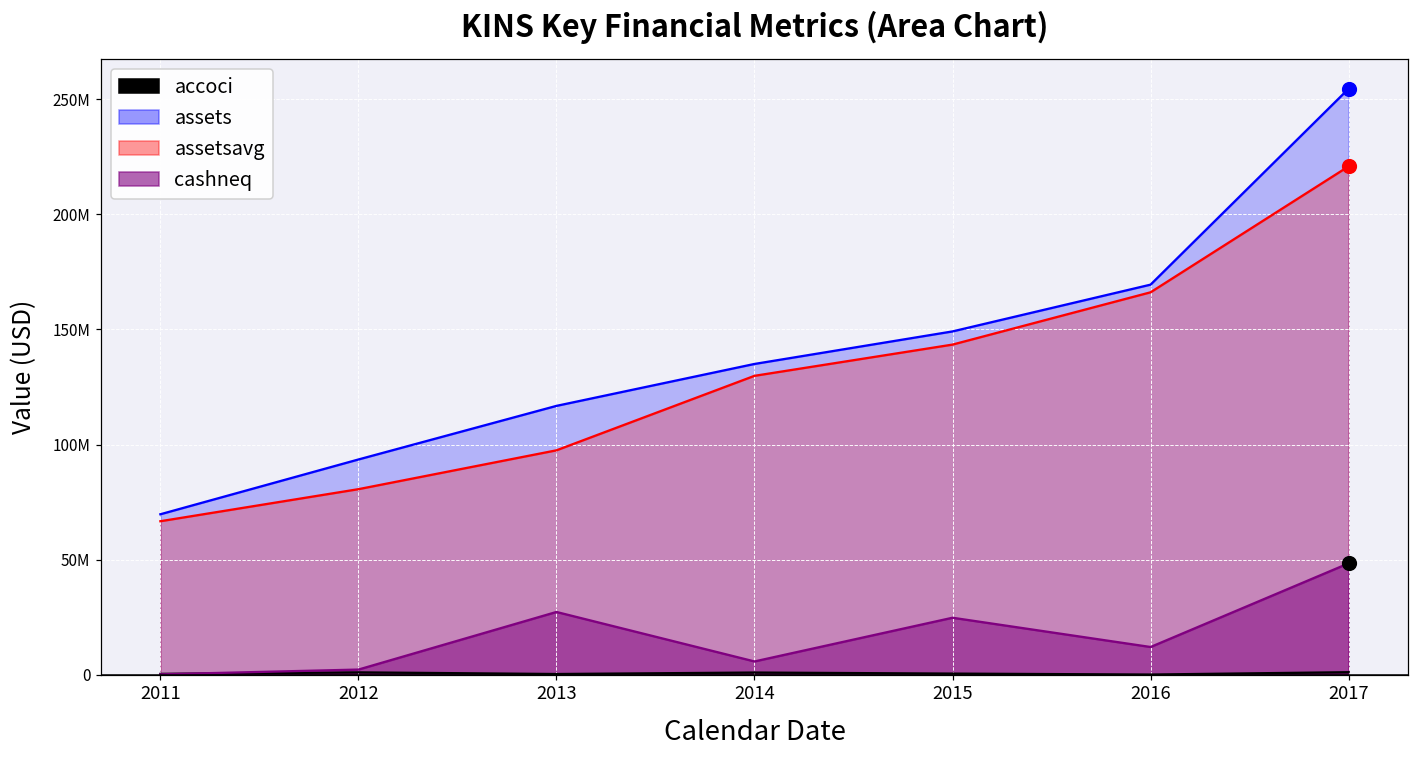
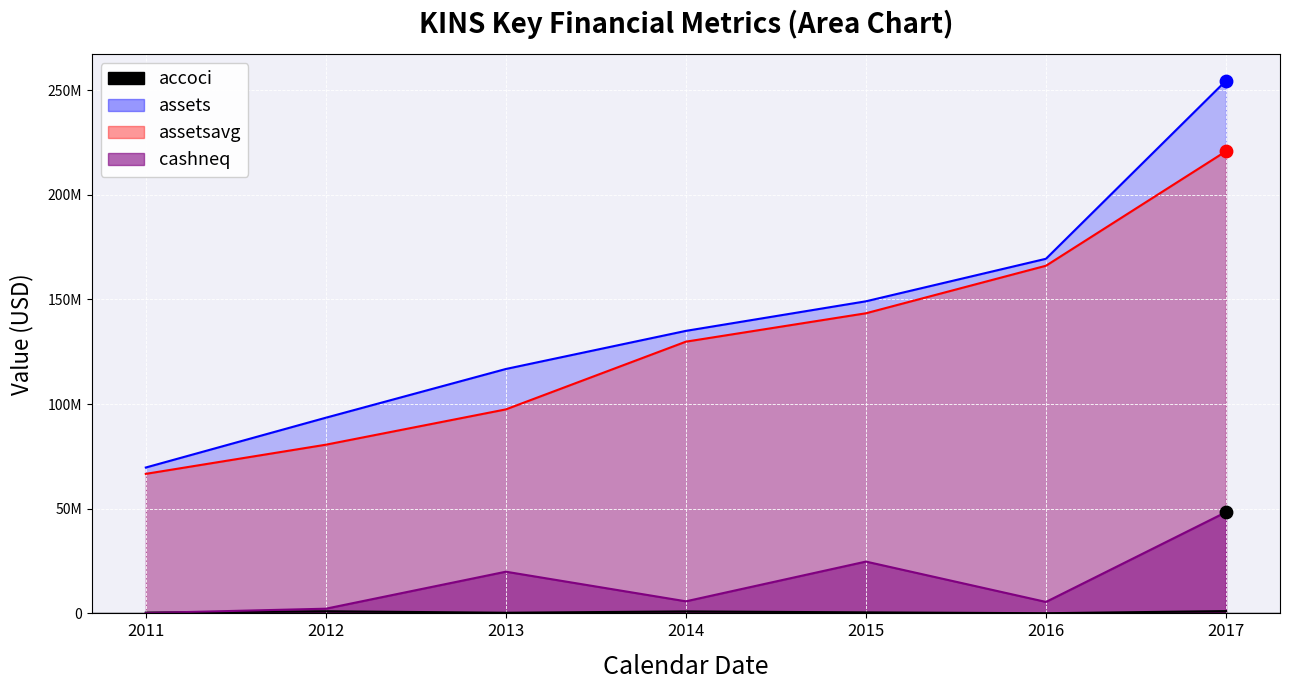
cashneq, 2013: 27000000 -> 20000000
cashneq, 2016: 12000000 -> 5000000
